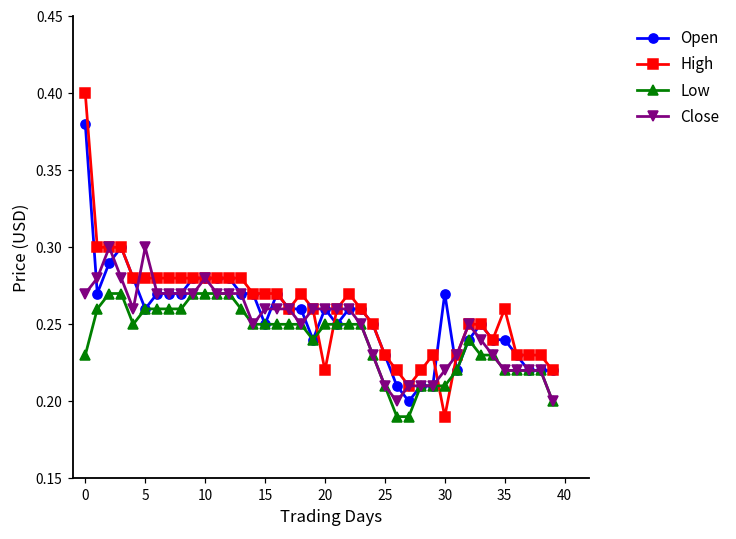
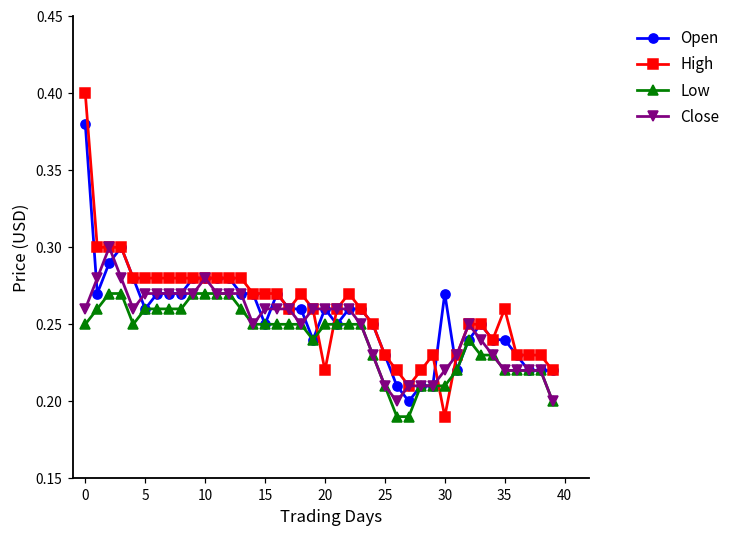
Low, 0: 0.23 -> 0.25
Close, 0: 0.27 -> 0.26
Close, 5: 0.30 -> 0.27
